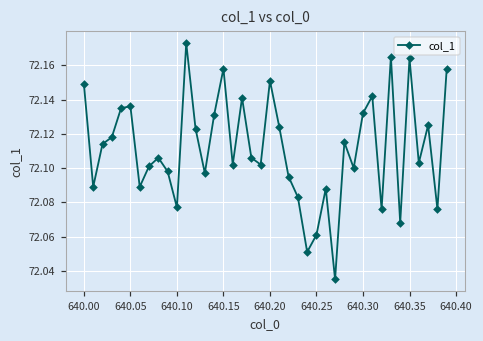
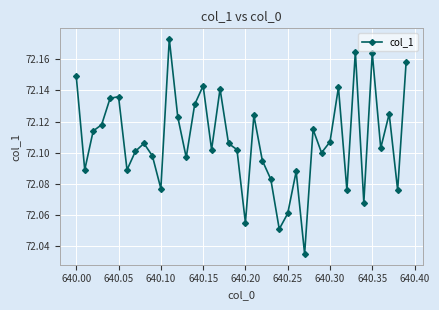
640.15: 72.158 -> 72.143
640.20: 72.151 -> 72.055
640.30: 72.132 -> 72.107
